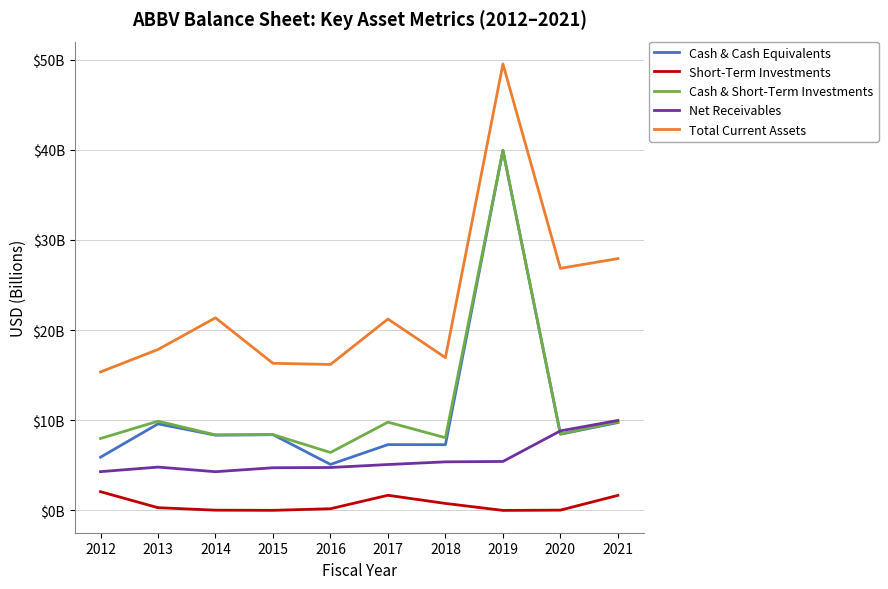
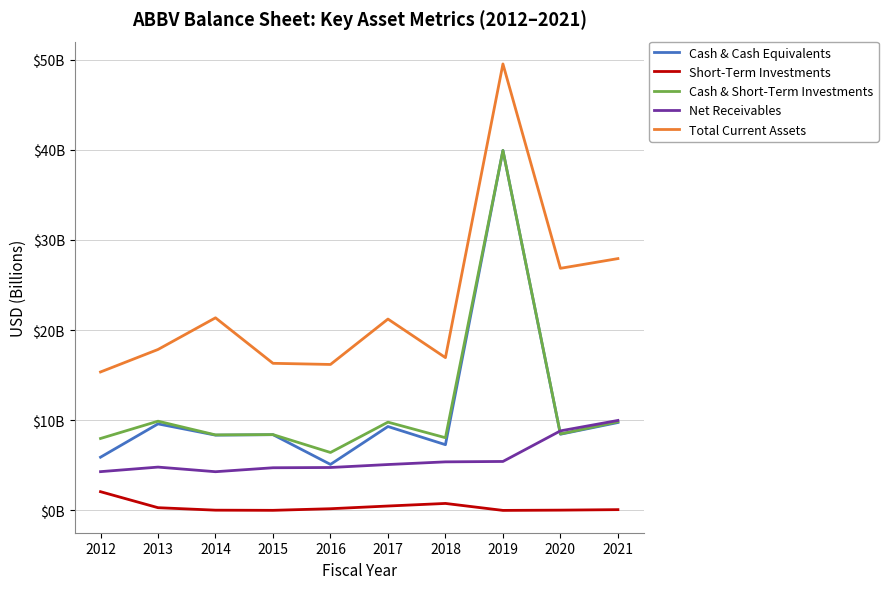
Cash & Cash Equivalents, 2017: $7000000000 -> $9000000000
Short-Term Investments, 2017: $2000000000 -> $0
Short-Term Investments, 2021: $2000000000 -> $0
